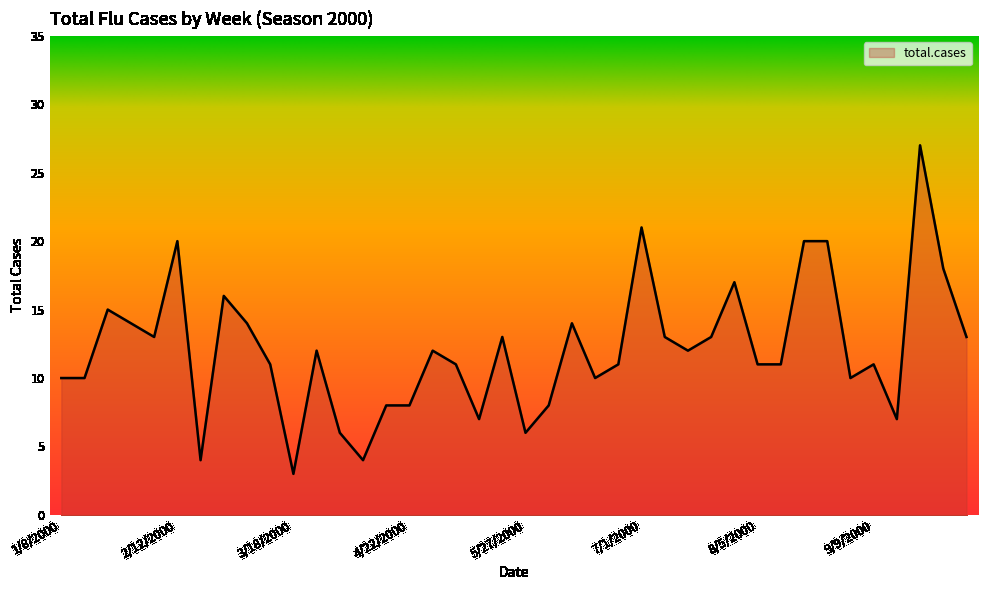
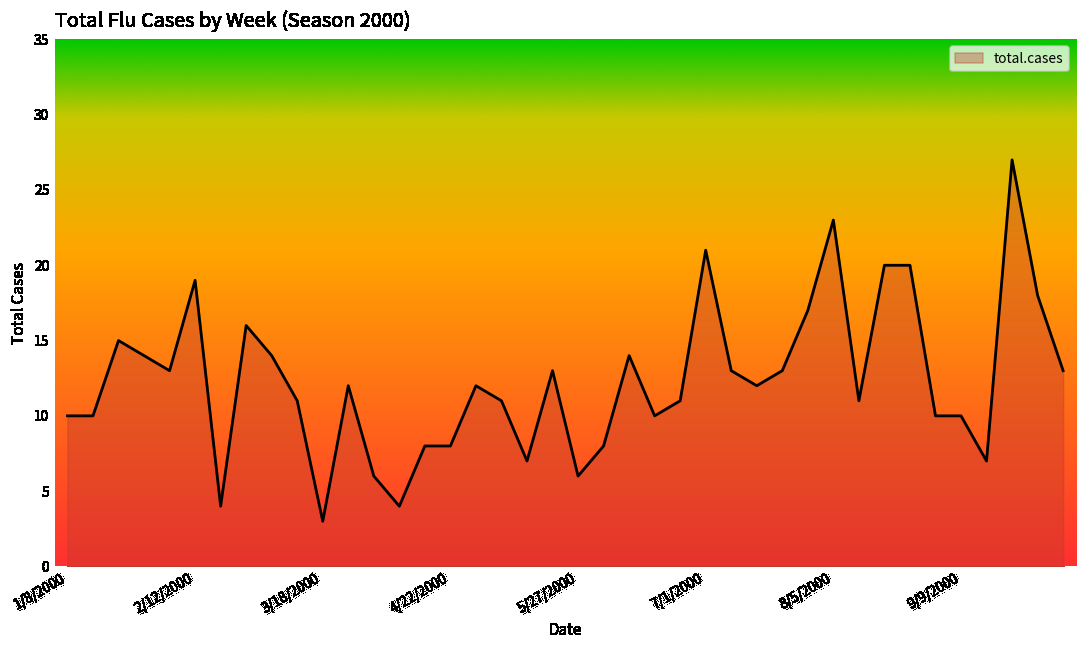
2/12/2000: 20 -> 19
8/5/2000: 11 -> 23
9/9/2000: 11 -> 10
